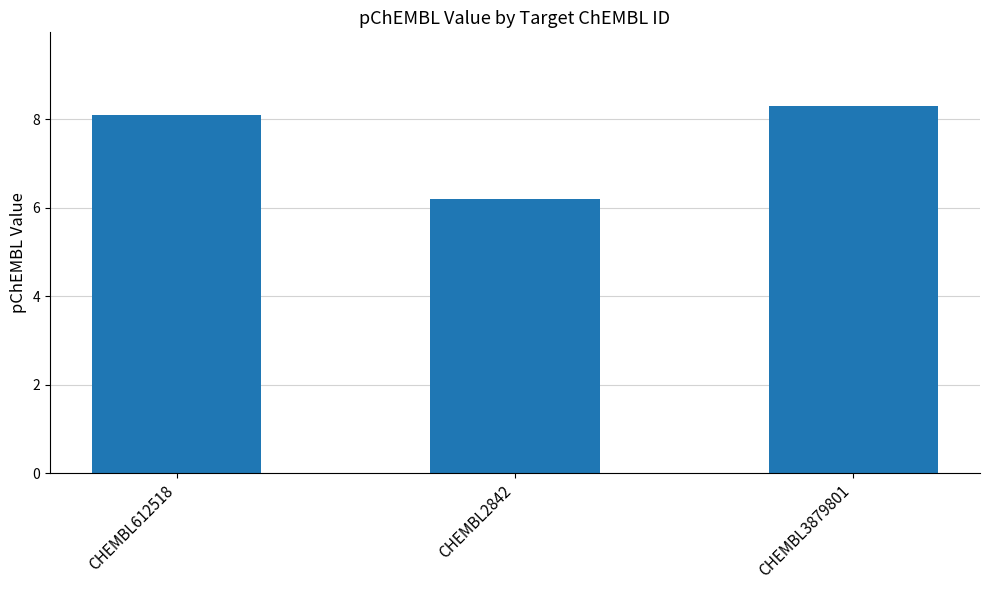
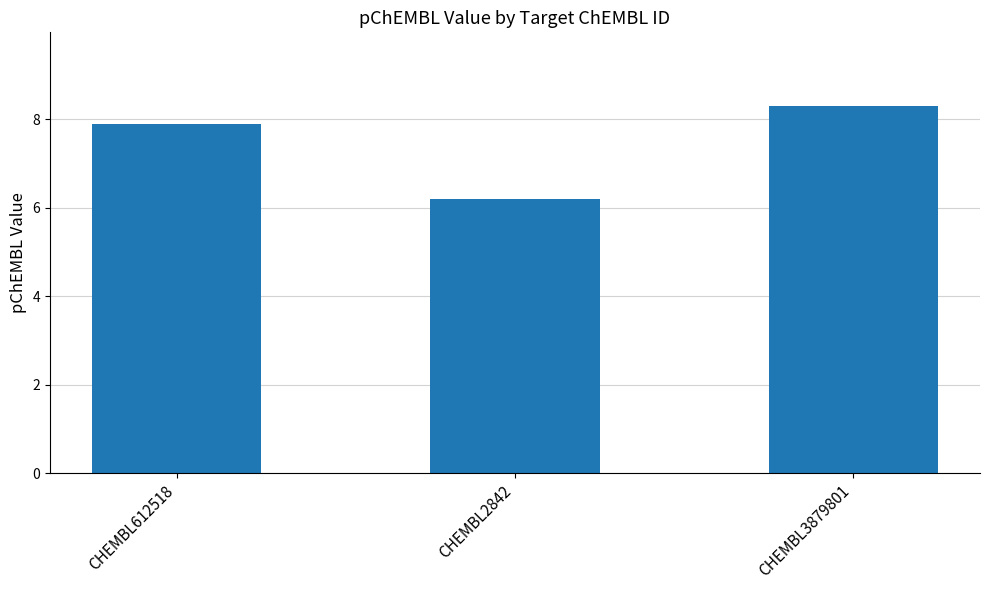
CHEMBL612518: 8.1 -> 7.9
